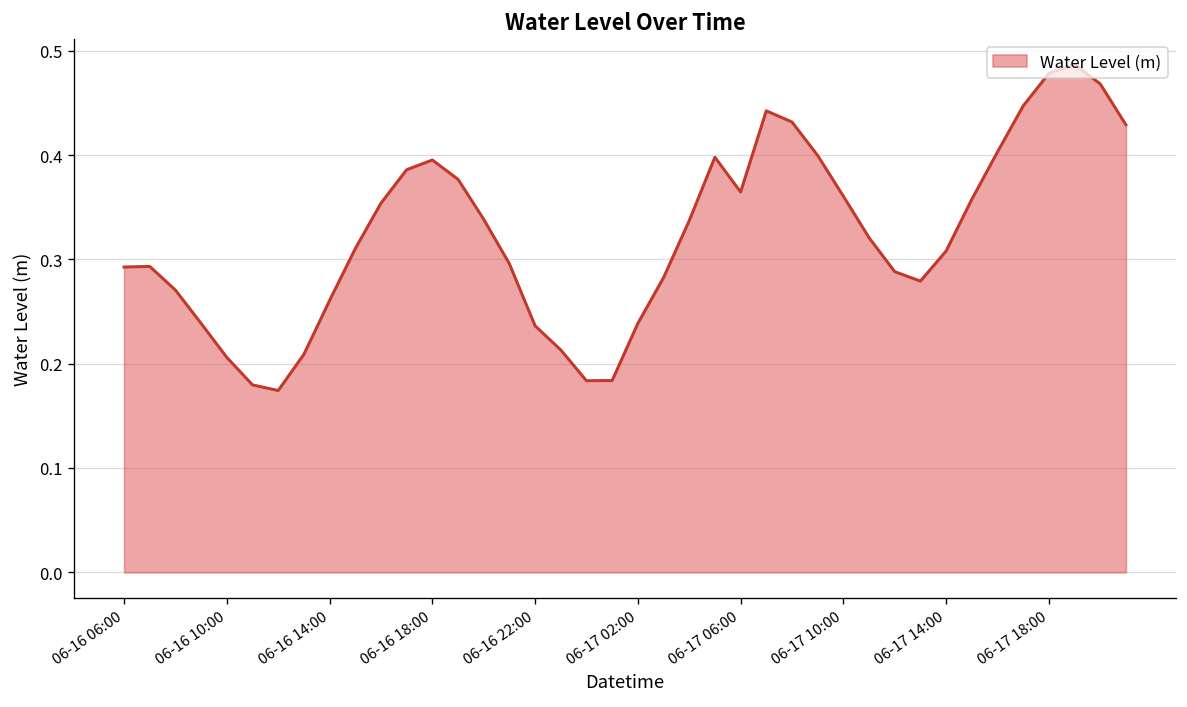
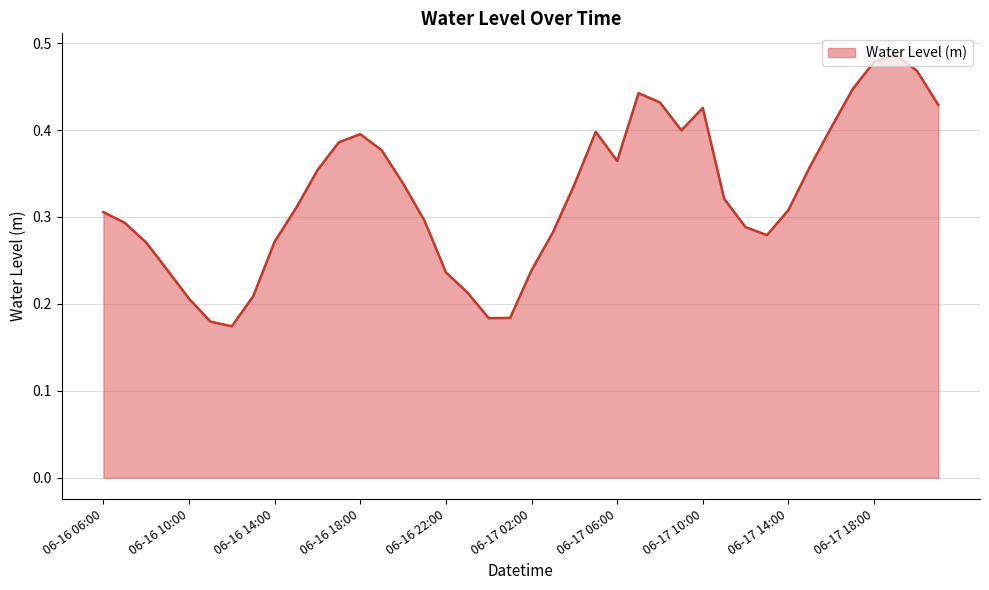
06-16 06:00: 0.29 -> 0.31
06-16 14:00: 0.26 -> 0.27
06-17 10:00: 0.36 -> 0.43
